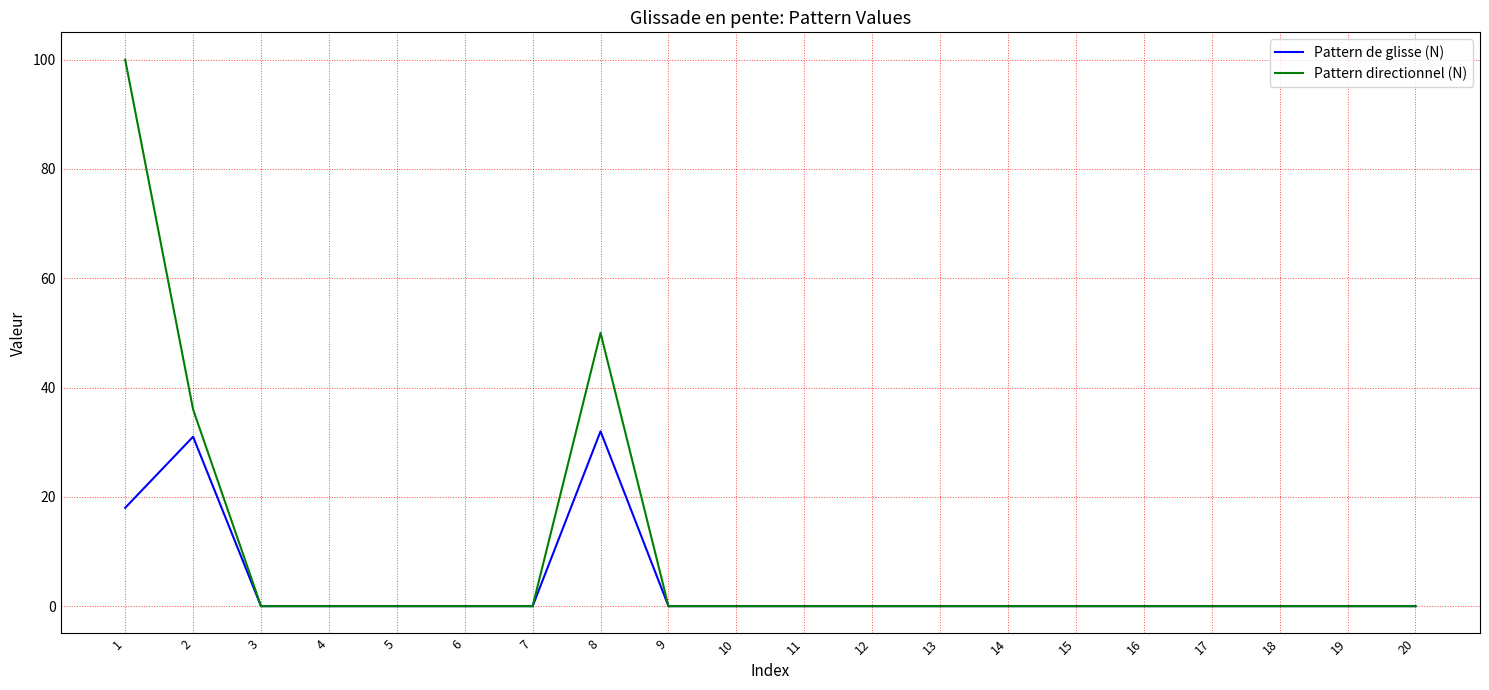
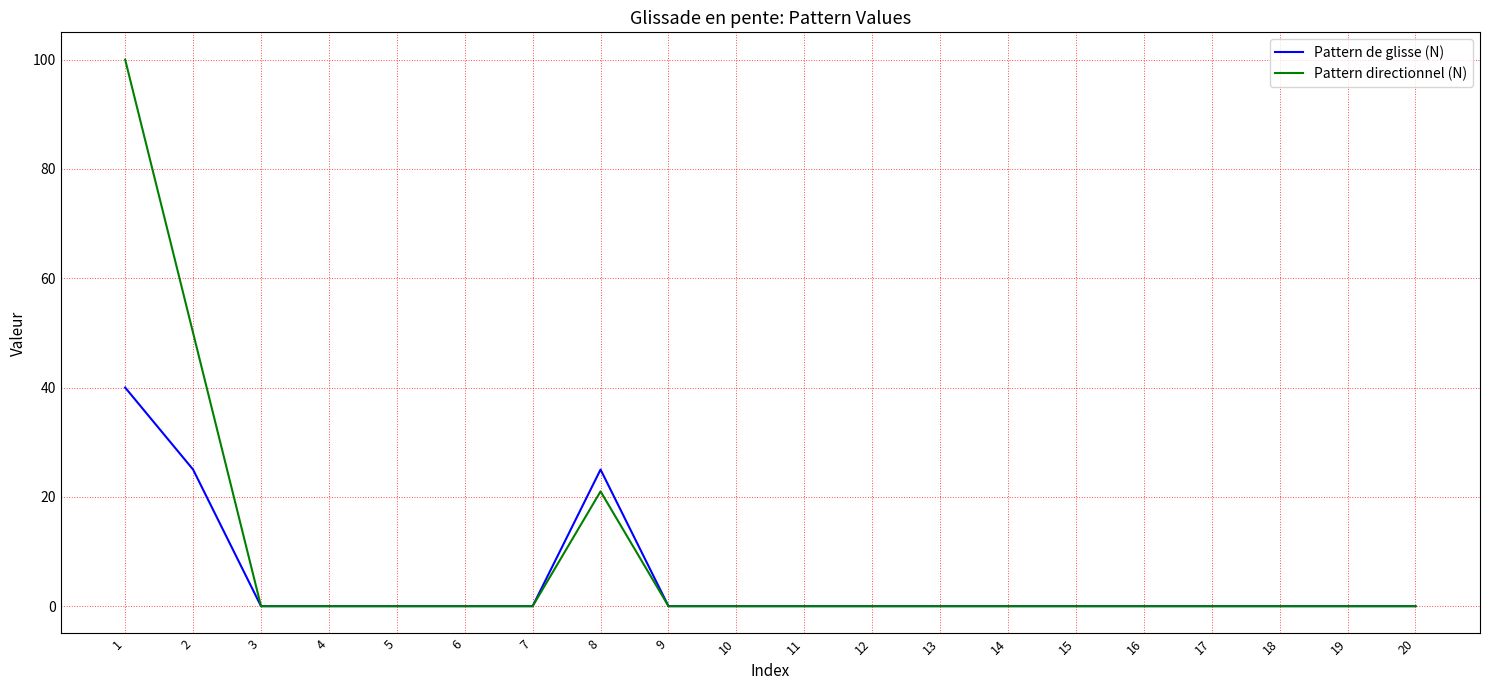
Pattern de glisse (N), 1: 18 -> 40
Pattern de glisse (N), 2: 31 -> 25
Pattern directionnel (N), 2: 36 -> 50
Pattern de glisse (N), 8: 32 -> 25
Pattern directionnel (N), 8: 50 -> 21
